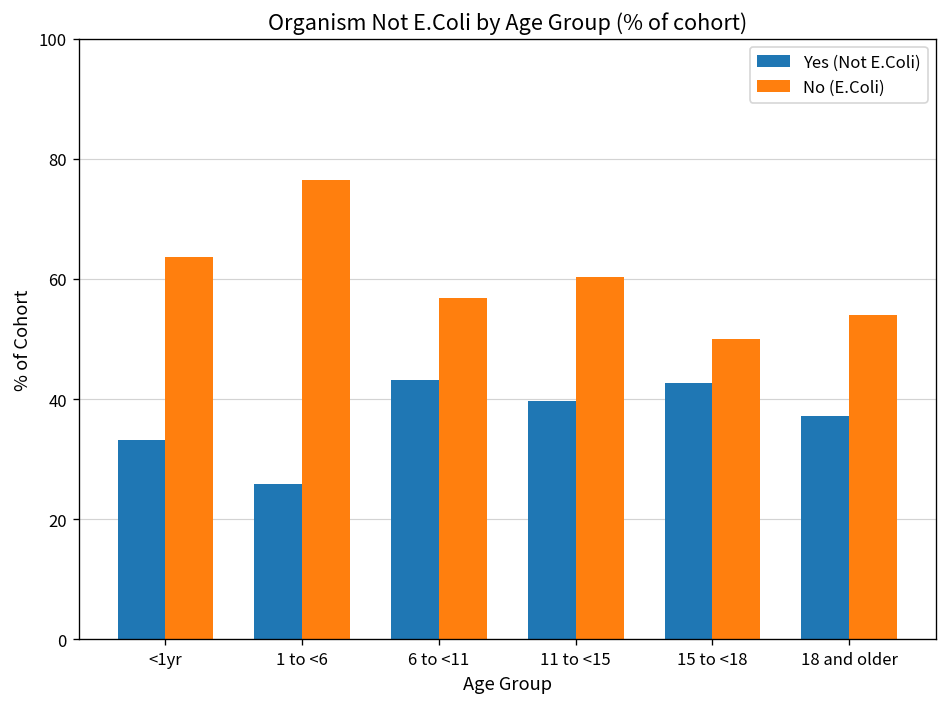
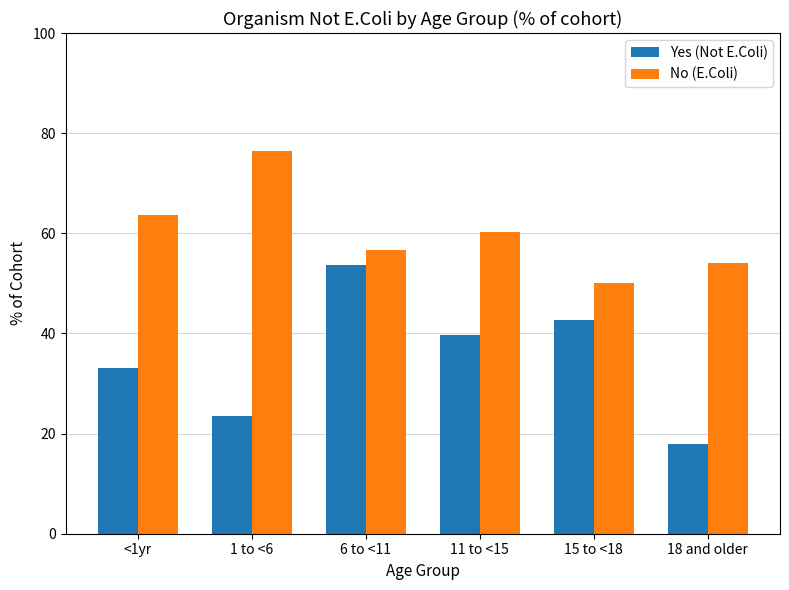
Yes (Not E.Coli), 1 to <6: 26 -> 24
Yes (Not E.Coli), 6 to <11: 43 -> 54
Yes (Not E.Coli), 18 and older: 37 -> 18
